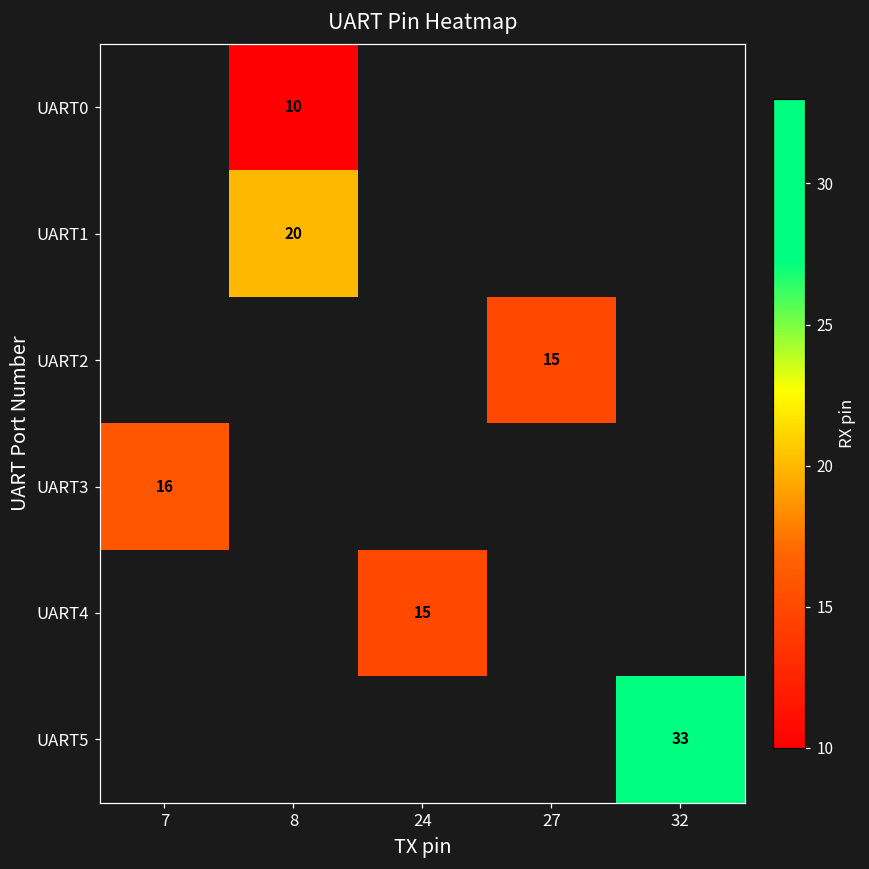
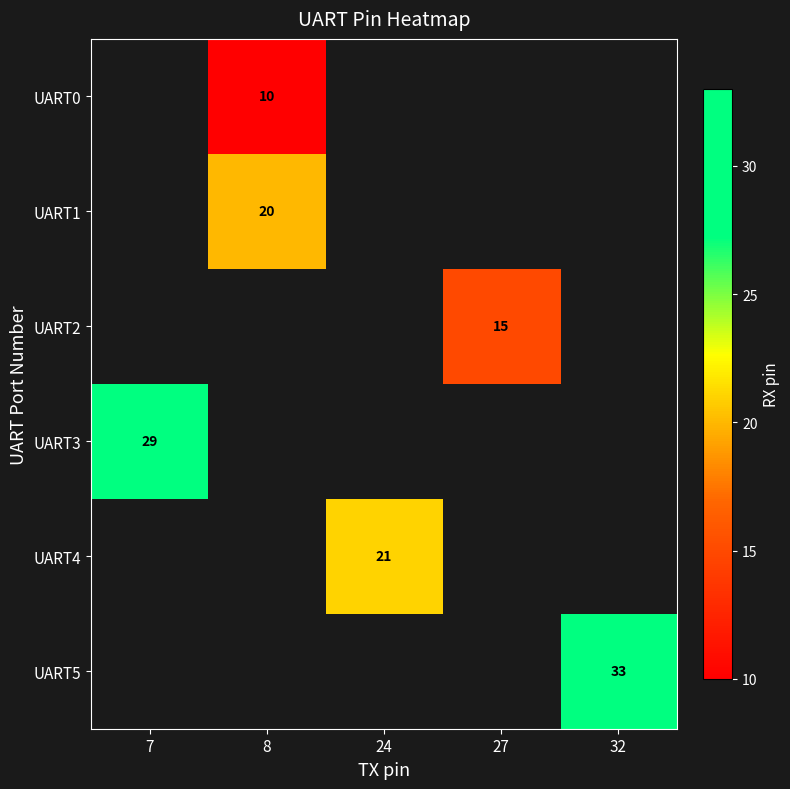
UART3, 7: 16 -> 29
UART4, 24: 15 -> 21
